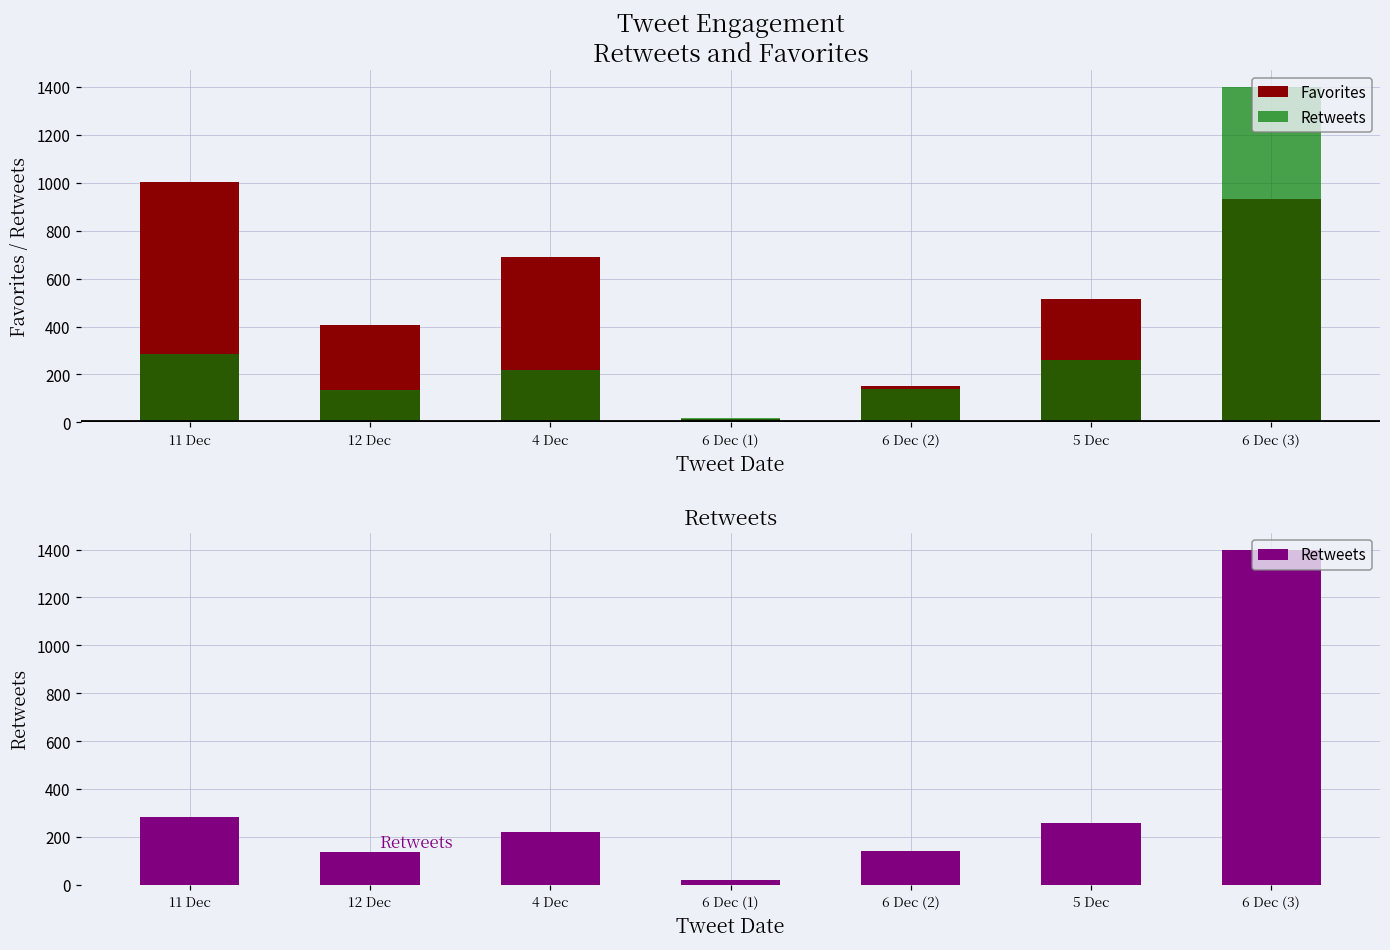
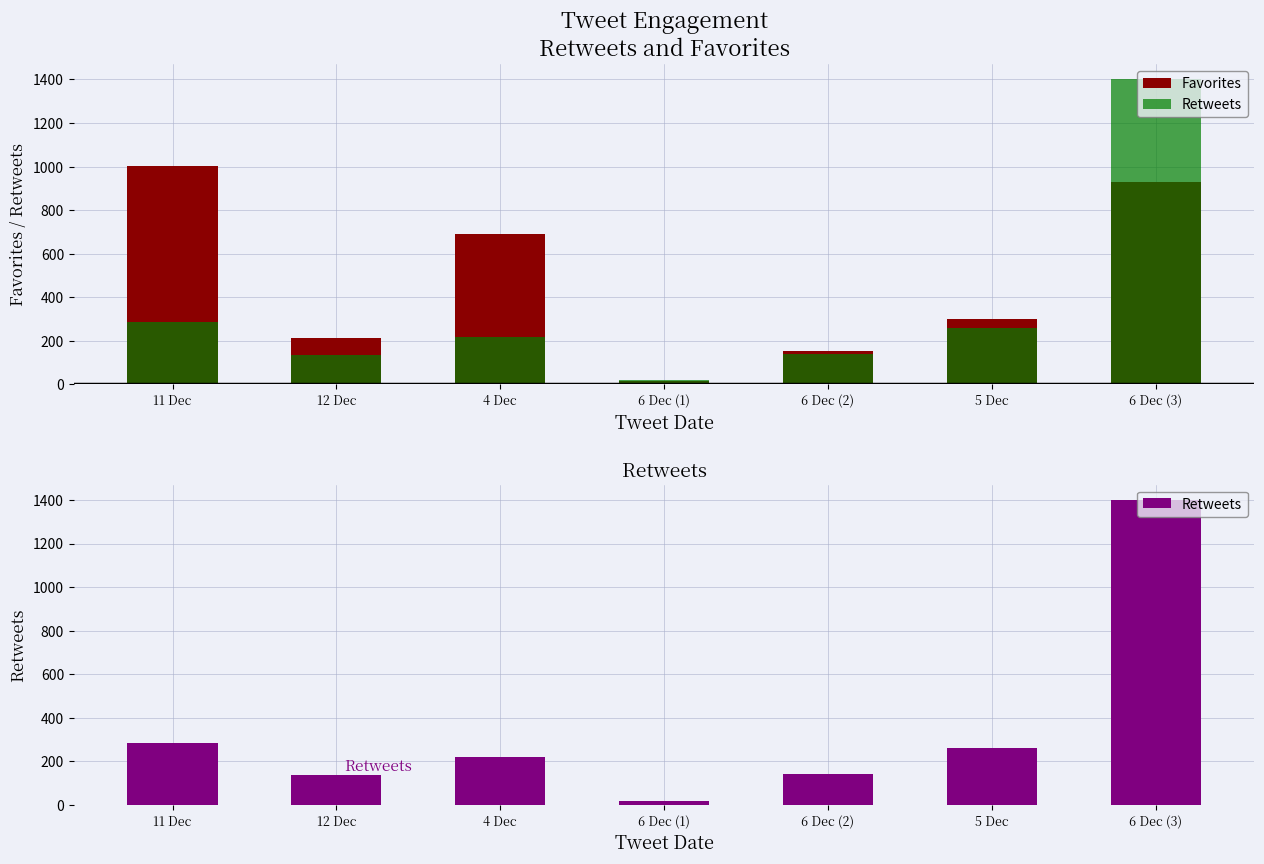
Tweet Engagement Retweets and Favorites, Favorites, 12 Dec: 410 -> 210
Tweet Engagement Retweets and Favorites, Favorites, 5 Dec: 520 -> 300
